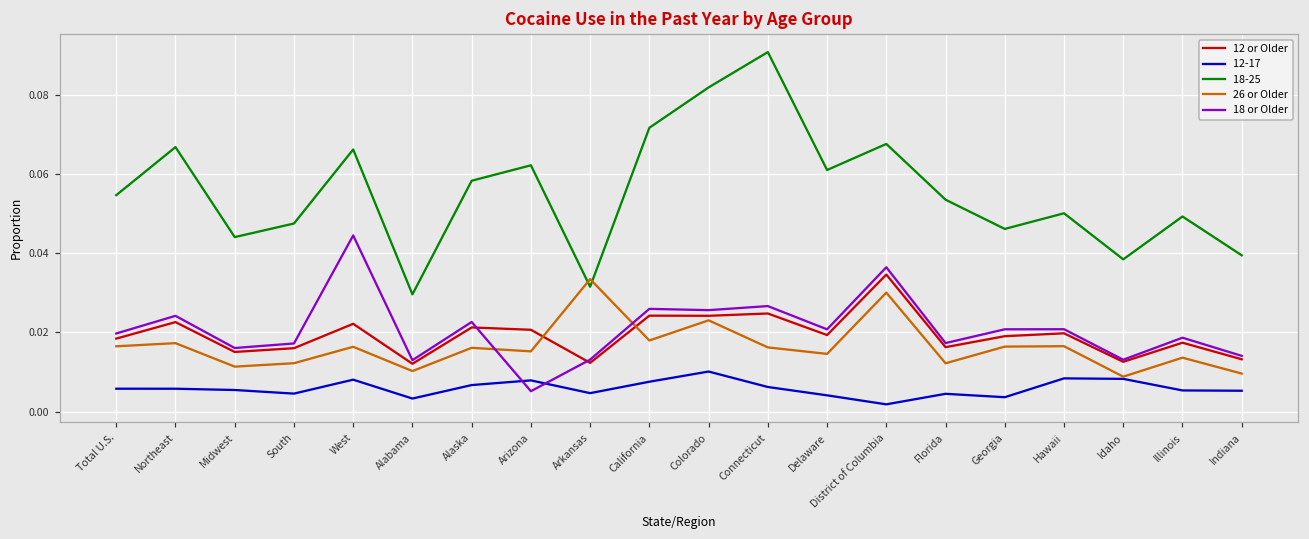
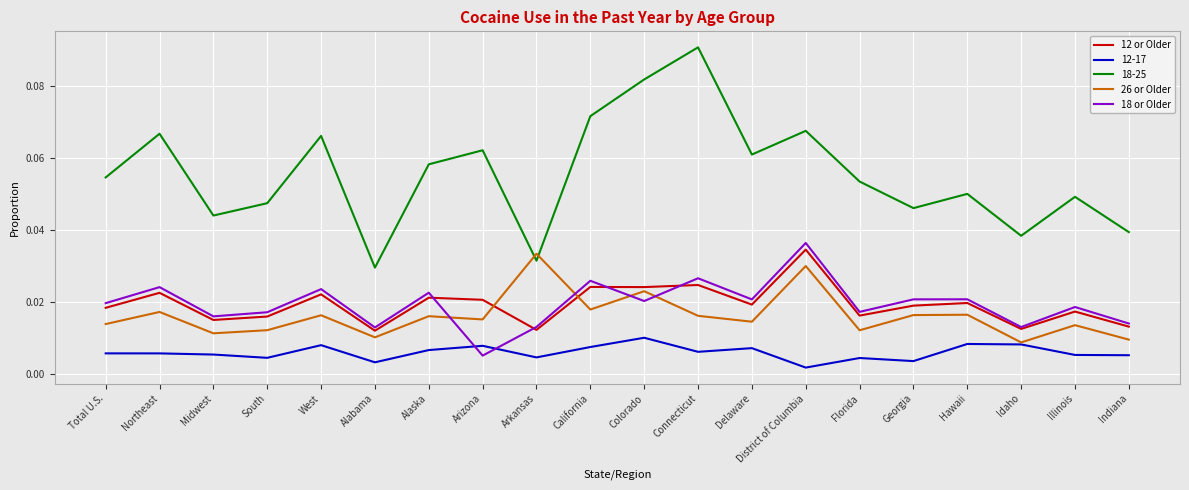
26 or Older, Total U.S.: 0.016 -> 0.014
18 or Older, West: 0.044 -> 0.024
18 or Older, Colorado: 0.026 -> 0.020
12-17, Delaware: 0.004 -> 0.007
